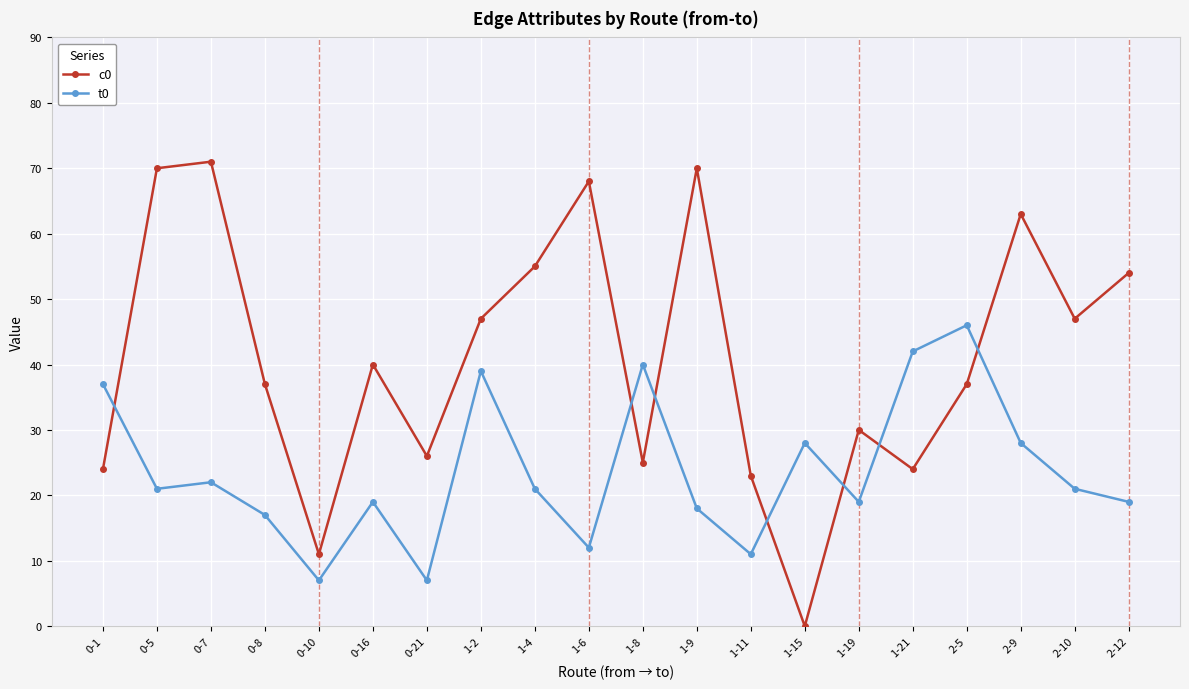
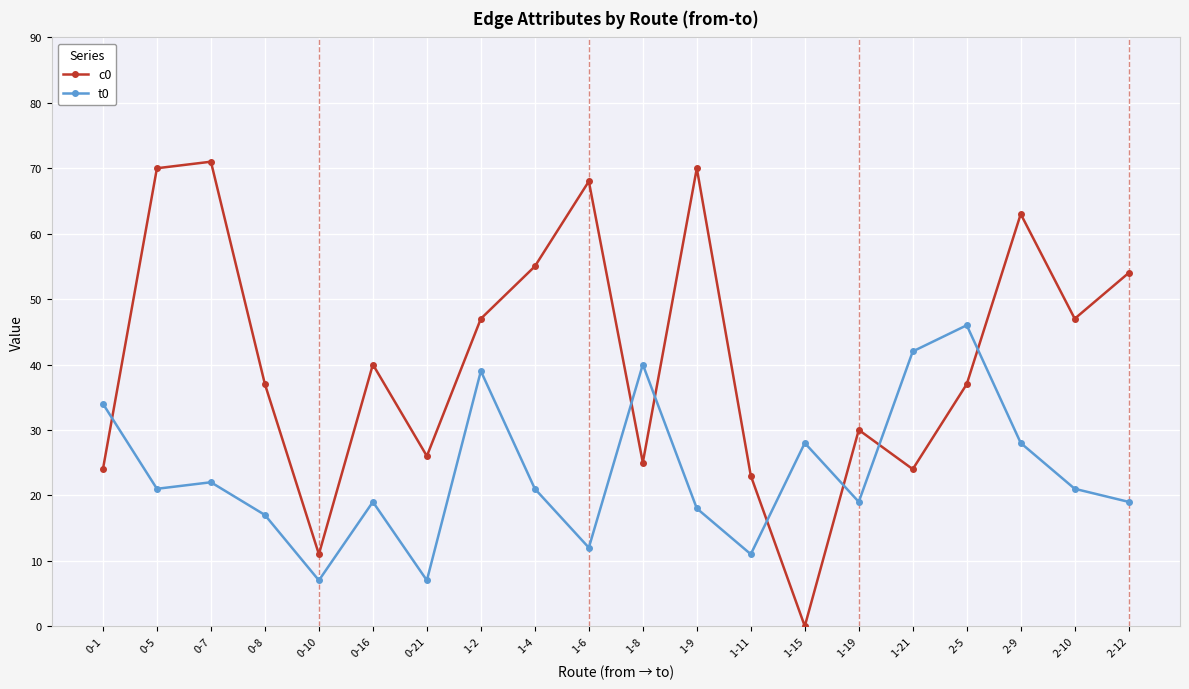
t0, 0-1: 37 -> 34
